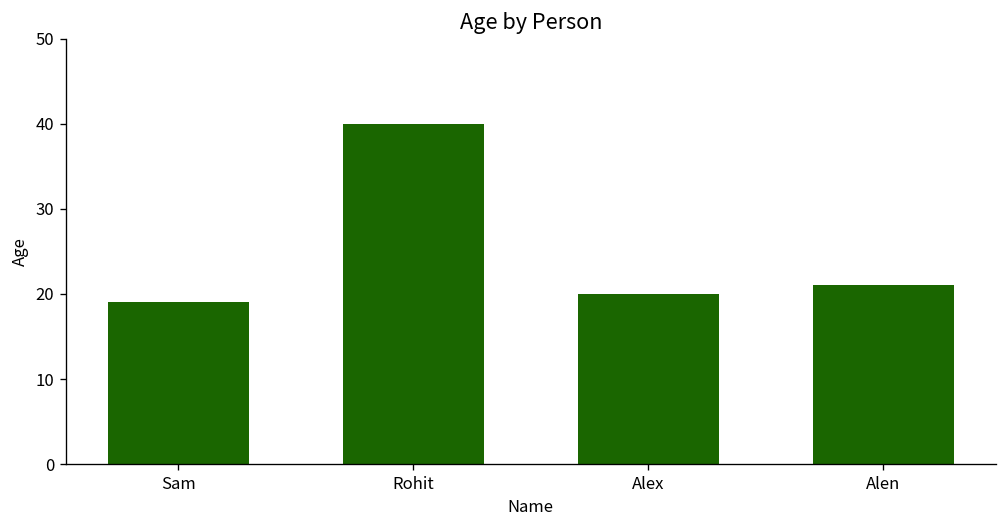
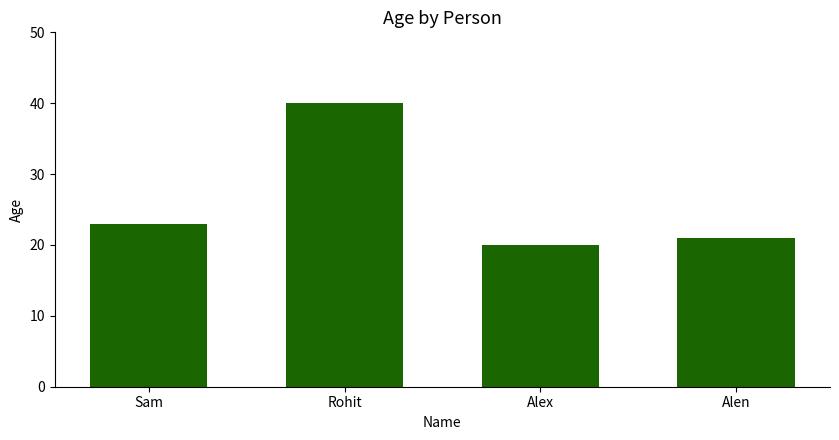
Sam: 19 -> 23
